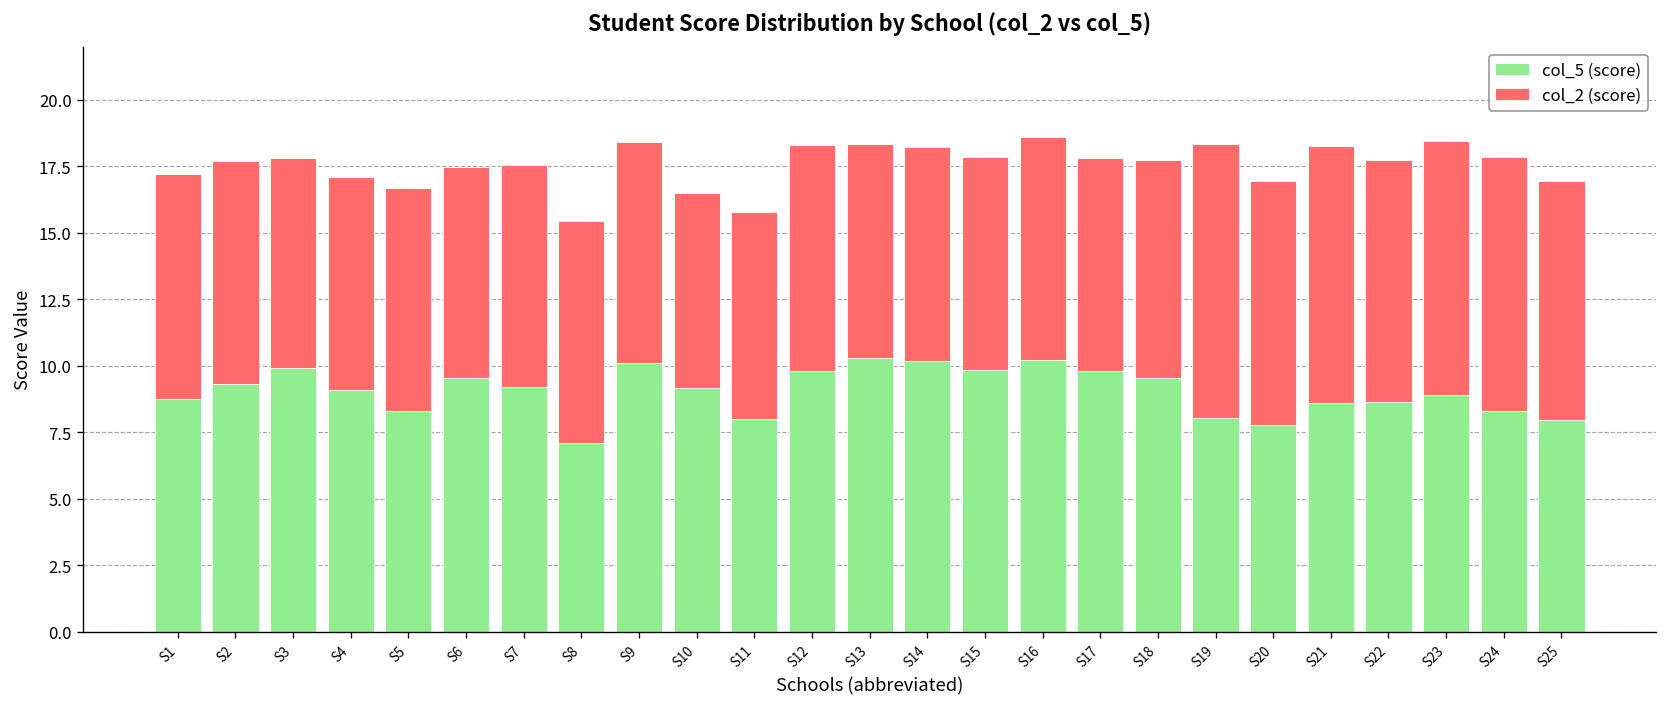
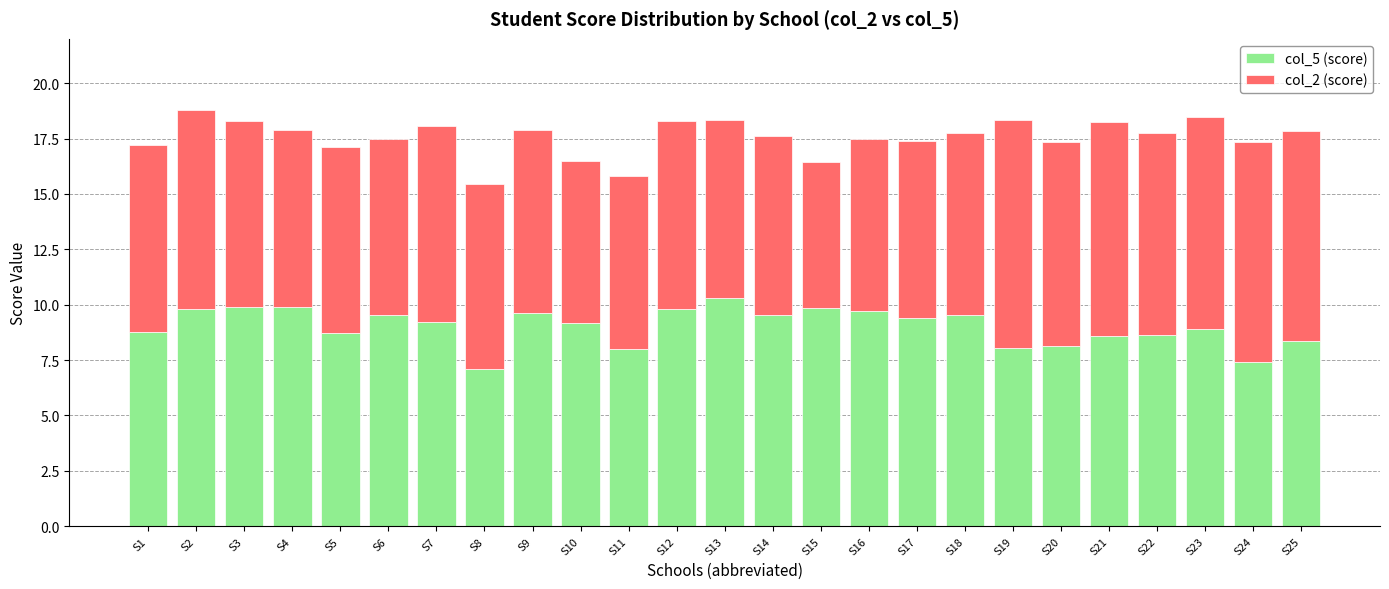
col_5 (score), S2: 9.3 -> 9.8
col_2 (score), S2: 8.4 -> 9.0
col_2 (score), S3: 7.9 -> 8.4
col_5 (score), S4: 9.1 -> 9.9
col_5 (score), S5: 8.3 -> 8.7
col_2 (score), S7: 8.4 -> 8.9
col_5 (score), S9: 10.1 -> 9.6
col_5 (score), S14: 10.2 -> 9.6
col_2 (score), S15: 8.0 -> 6.6
col_5 (score), S16: 10.2 -> 9.7
col_2 (score), S16: 8.4 -> 7.8
col_5 (score), S17: 9.8 -> 9.4
col_5 (score), S20: 7.8 -> 8.2
col_5 (score), S24: 8.3 -> 7.4
col_2 (score), S24: 9.6 -> 10.0
col_5 (score), S25: 8.0 -> 8.4
col_2 (score), S25: 9.0 -> 9.5
